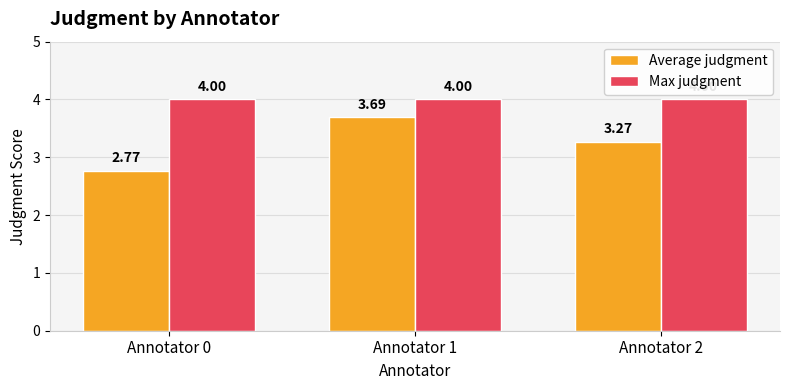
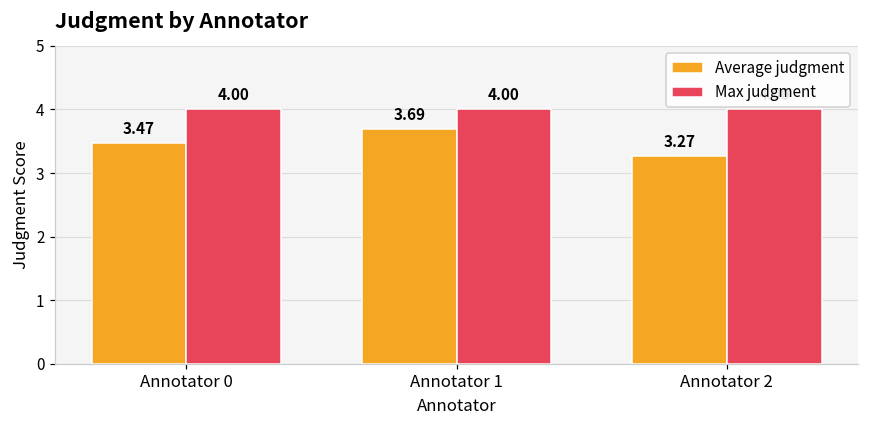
Average judgment, Annotator 0: 2.77 -> 3.47
